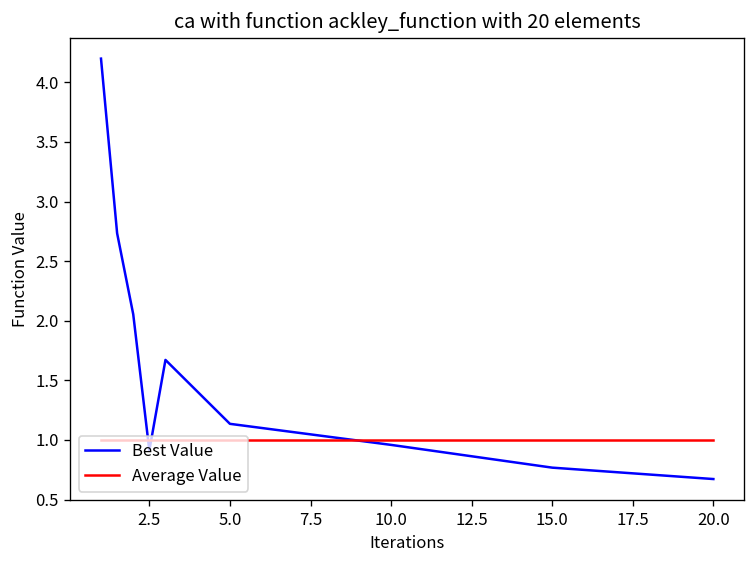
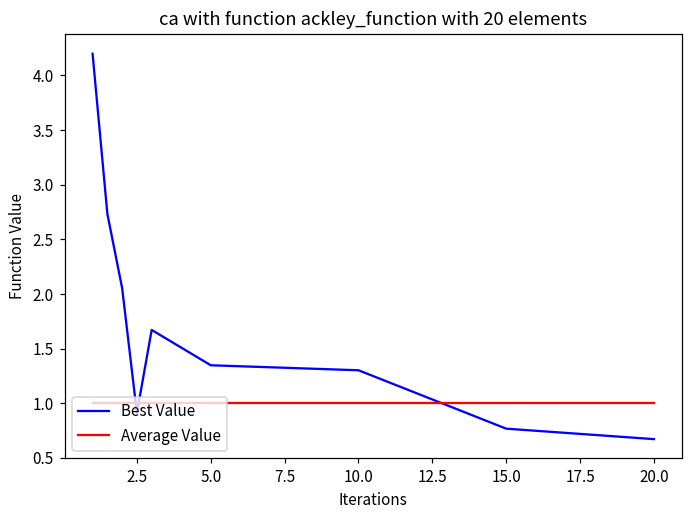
Best Value, 5.0: 1.1 -> 1.3
Best Value, 10.0: 1.0 -> 1.3
